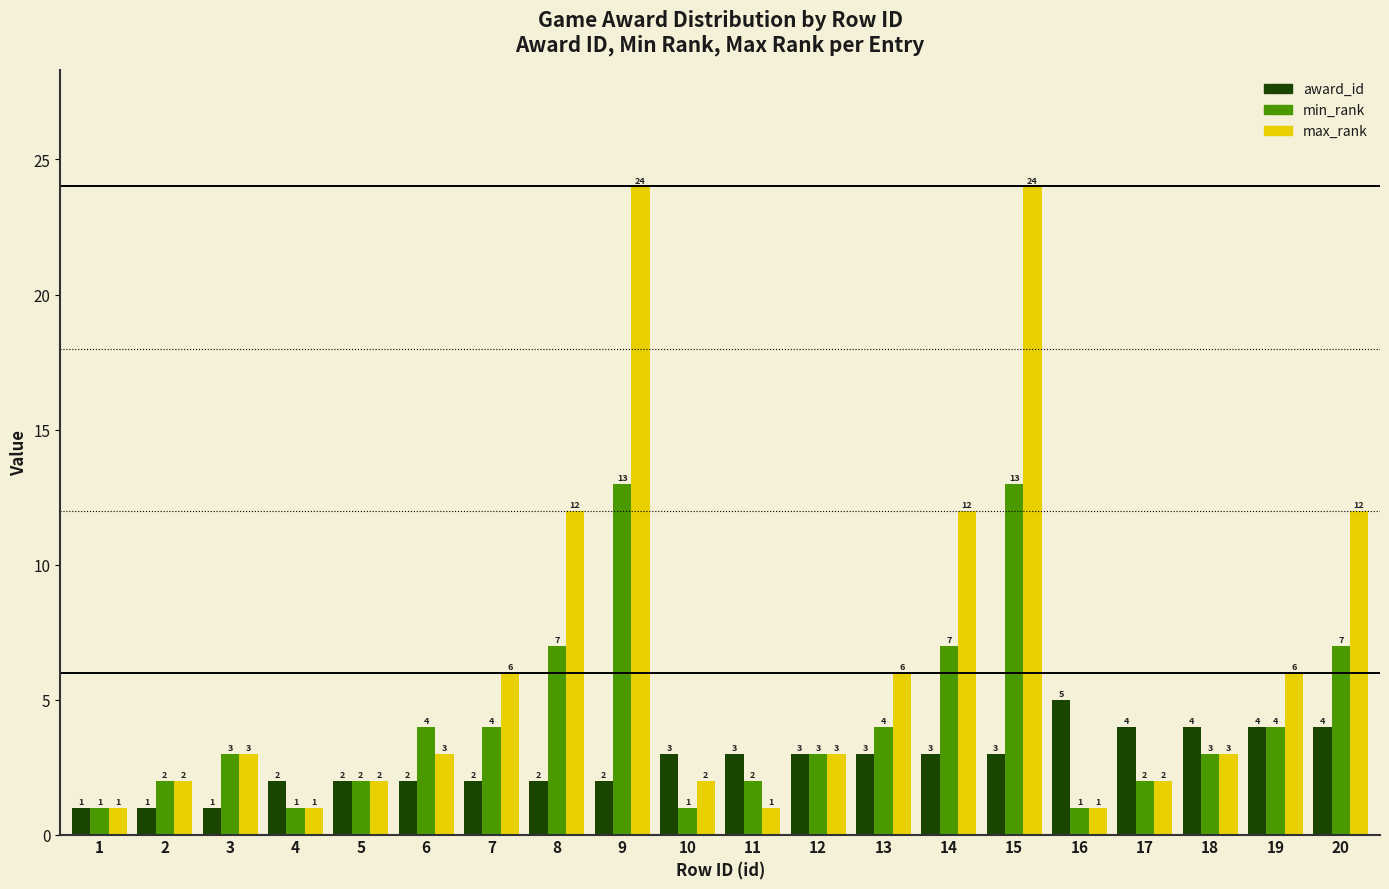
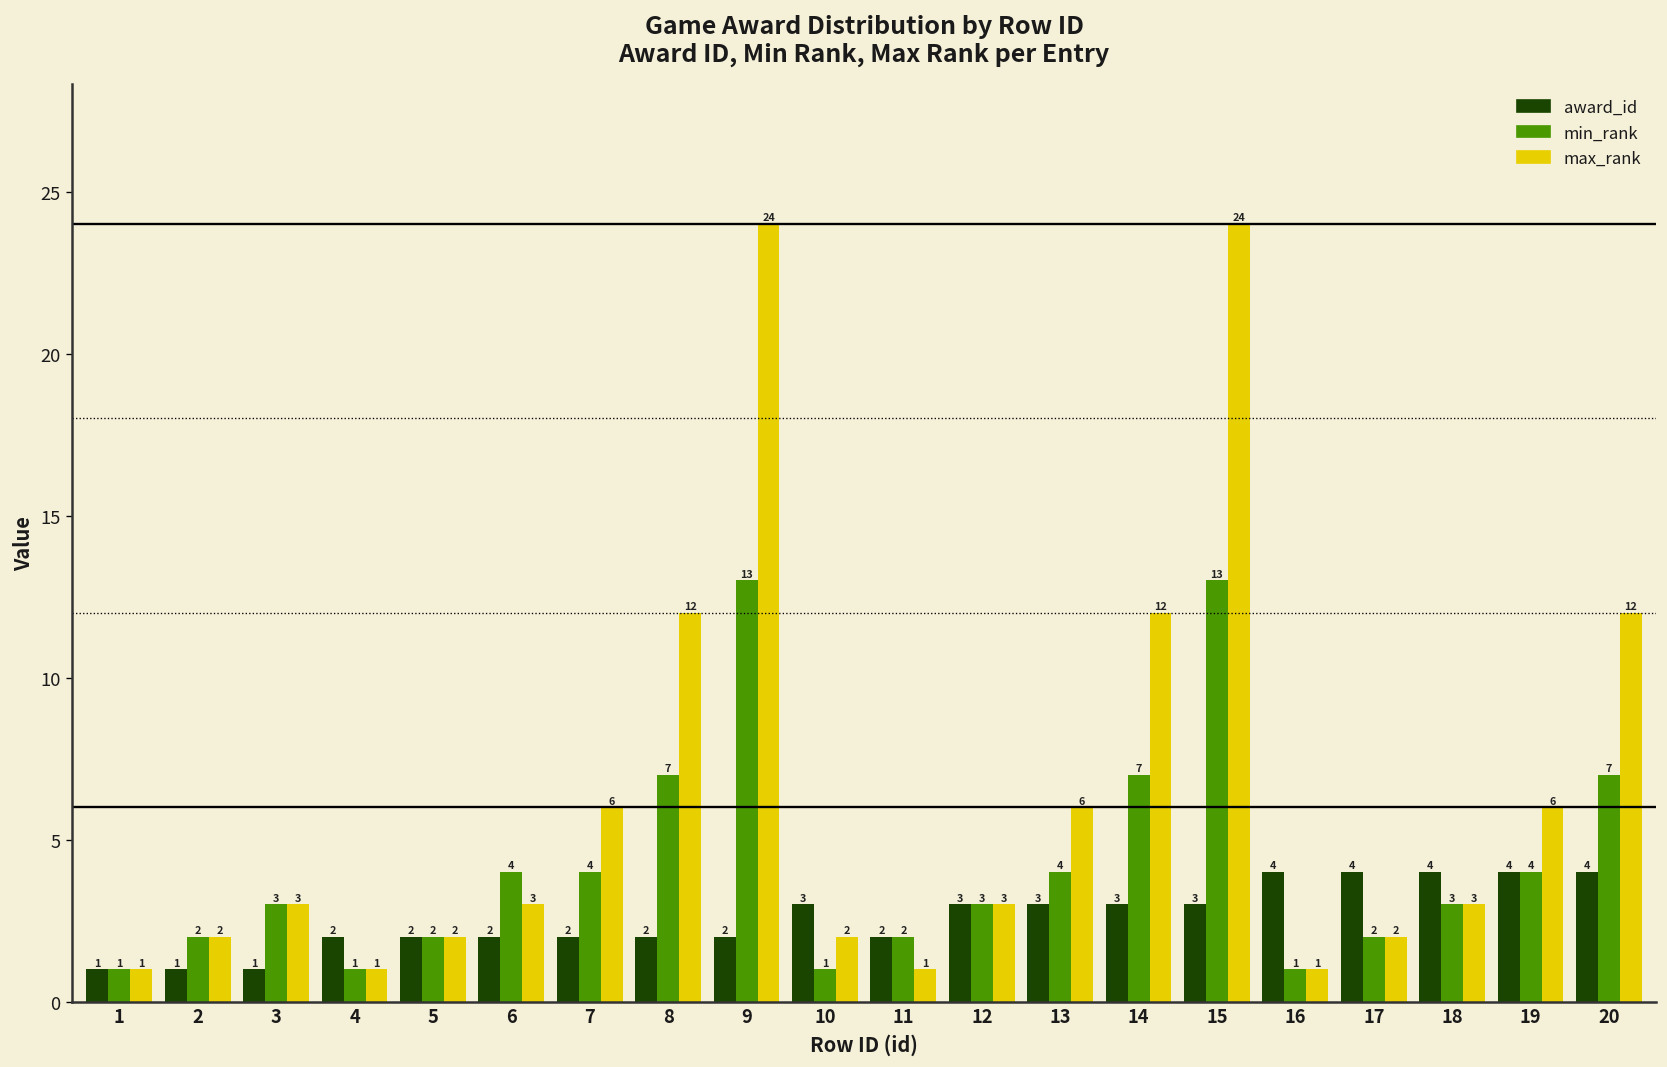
award_id, 11: 3 -> 2
award_id, 16: 5 -> 4
